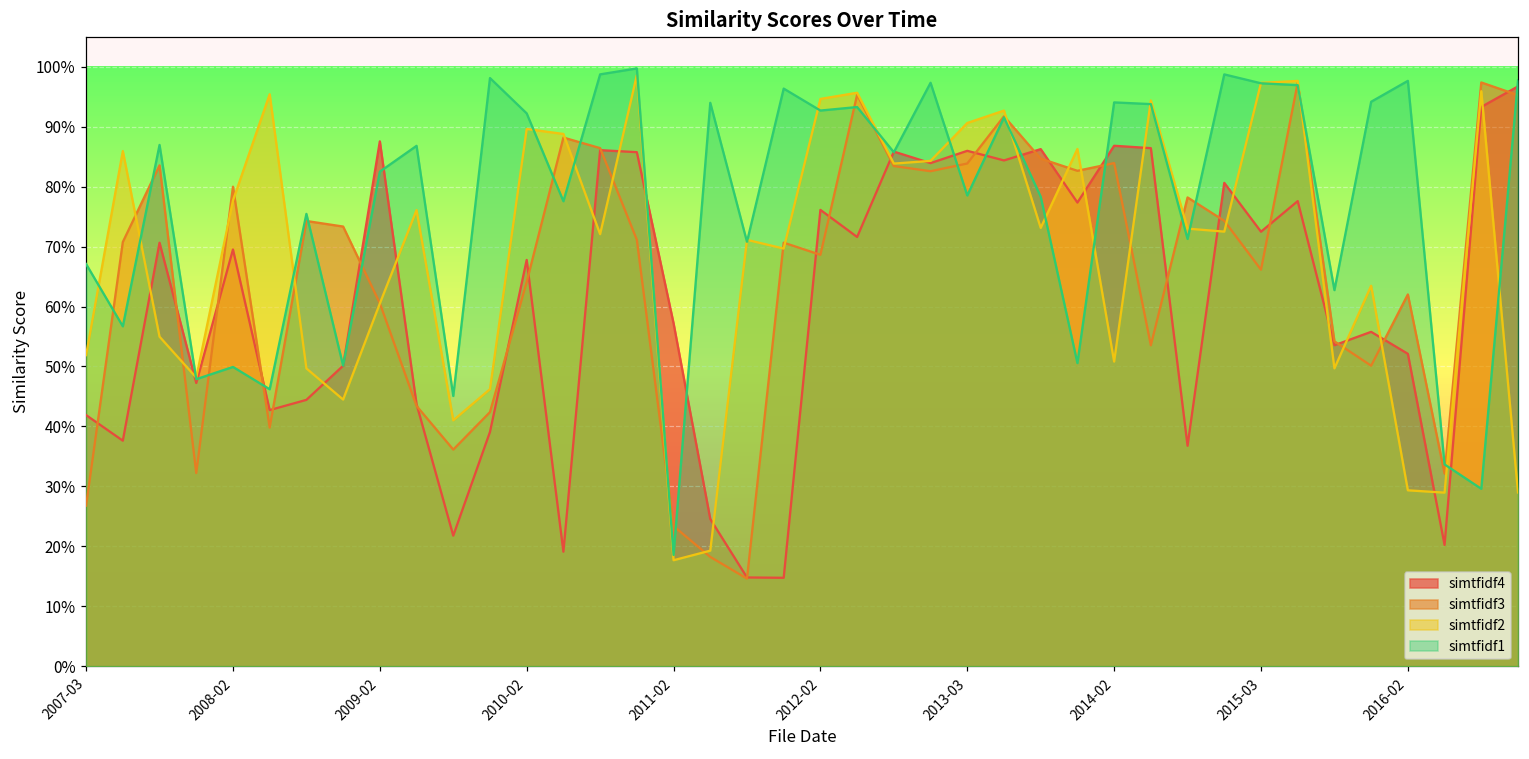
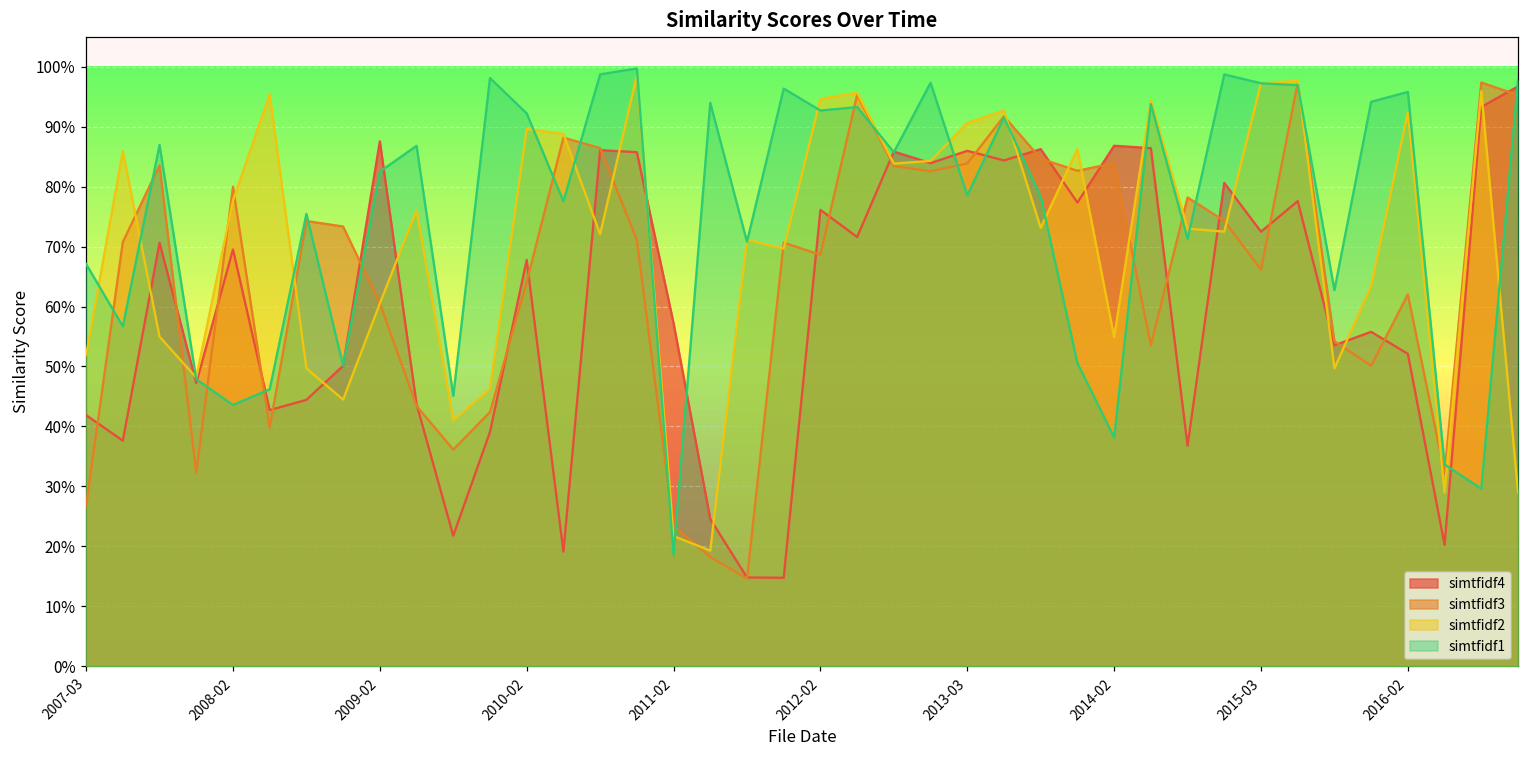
simtfidf1, 2008-02: 50% -> 44%
simtfidf2, 2011-02: 18% -> 22%
simtfidf2, 2014-02: 51% -> 55%
simtfidf1, 2014-02: 94% -> 38%
simtfidf2, 2016-02: 29% -> 92%
simtfidf1, 2016-02: 98% -> 96%
